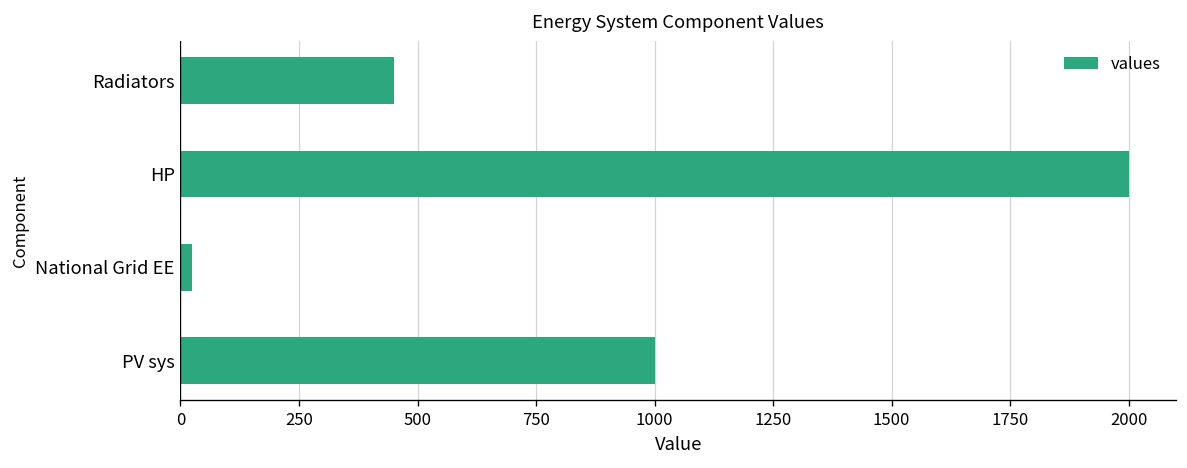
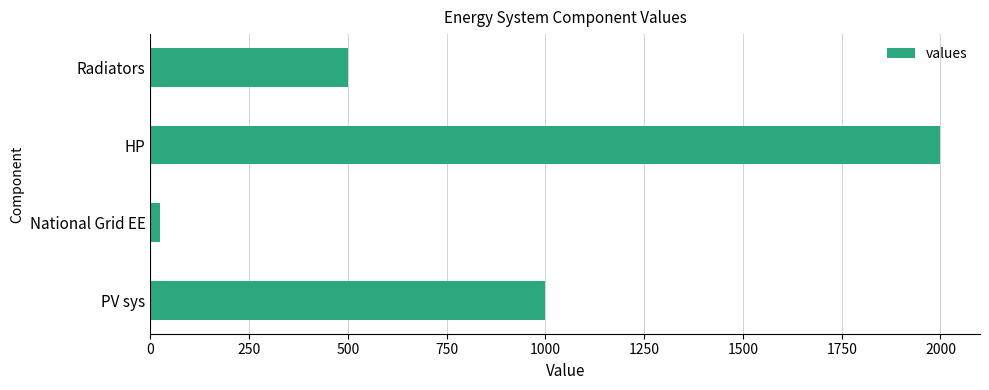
Radiators: 450 -> 500
